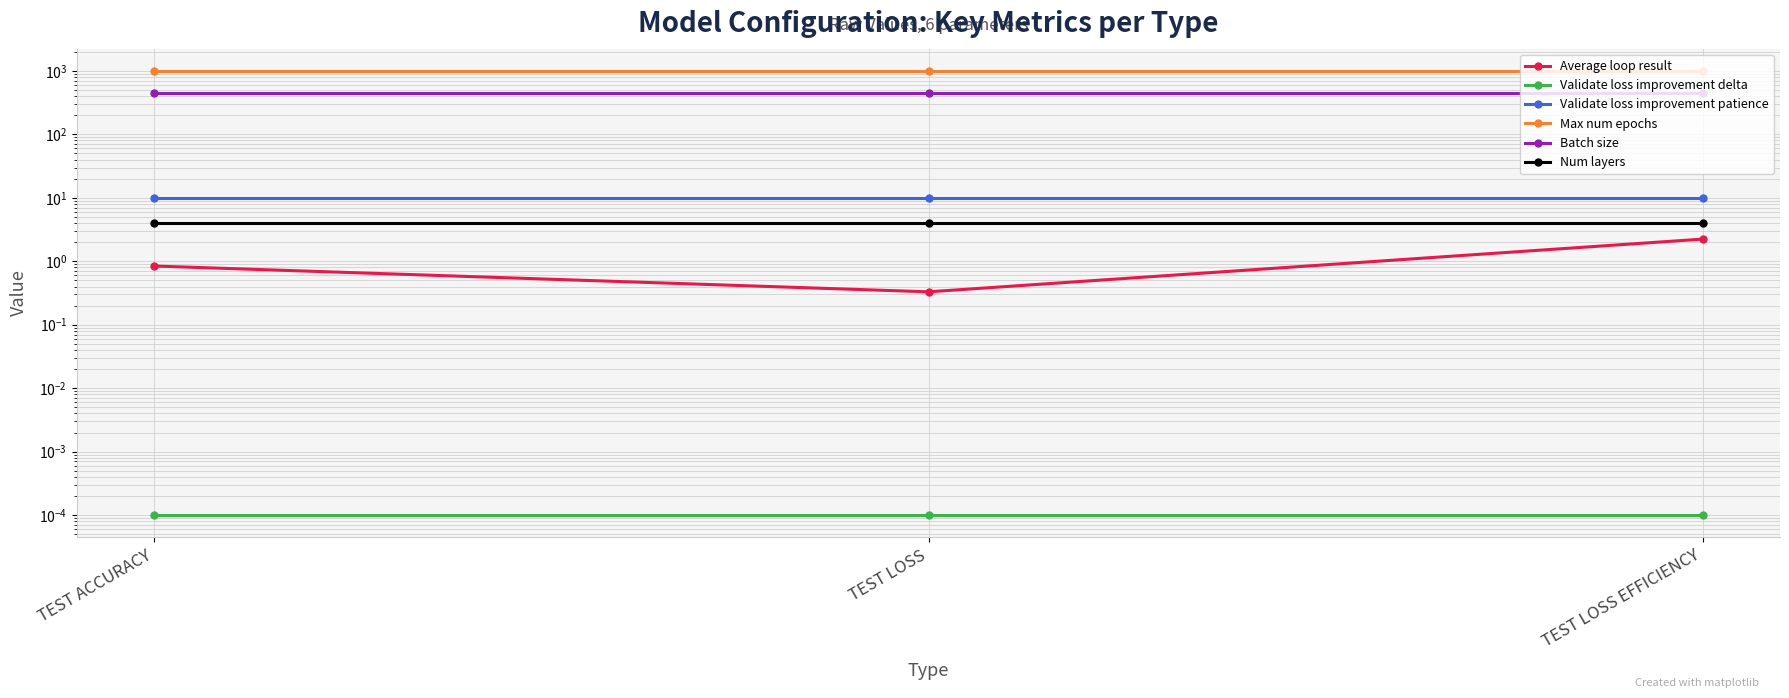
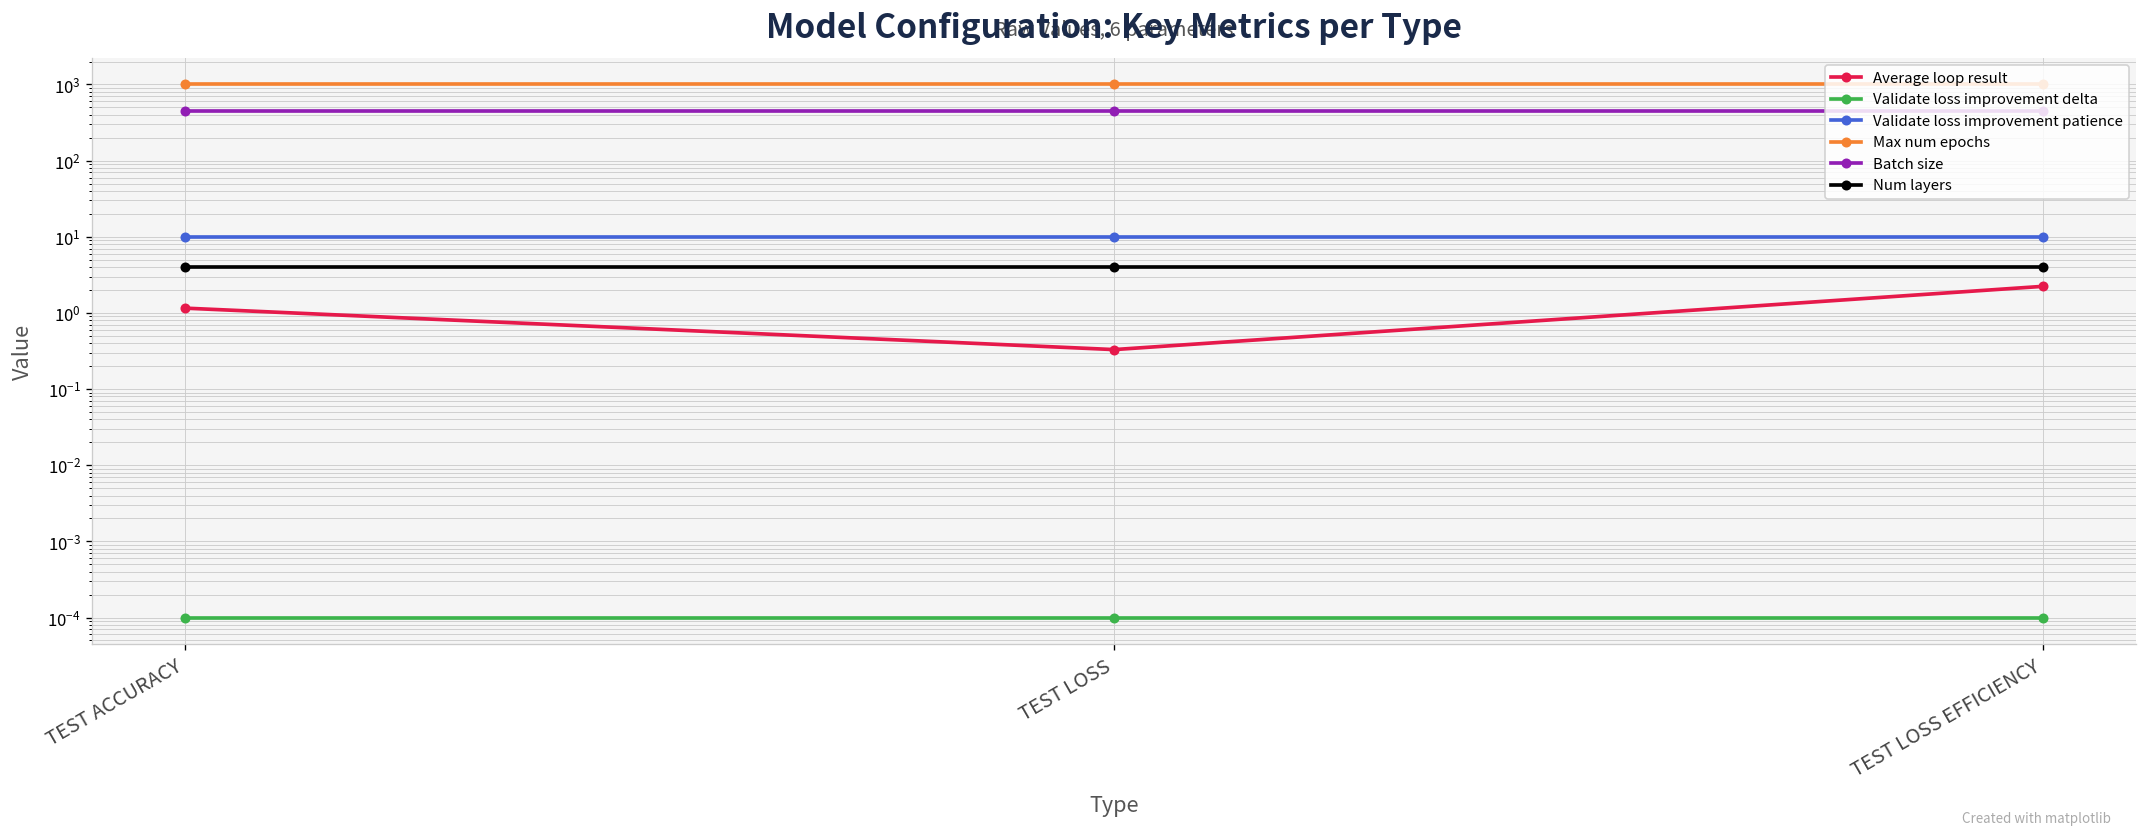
Average loop result, TEST ACCURACY: 0.8 -> 1.2
